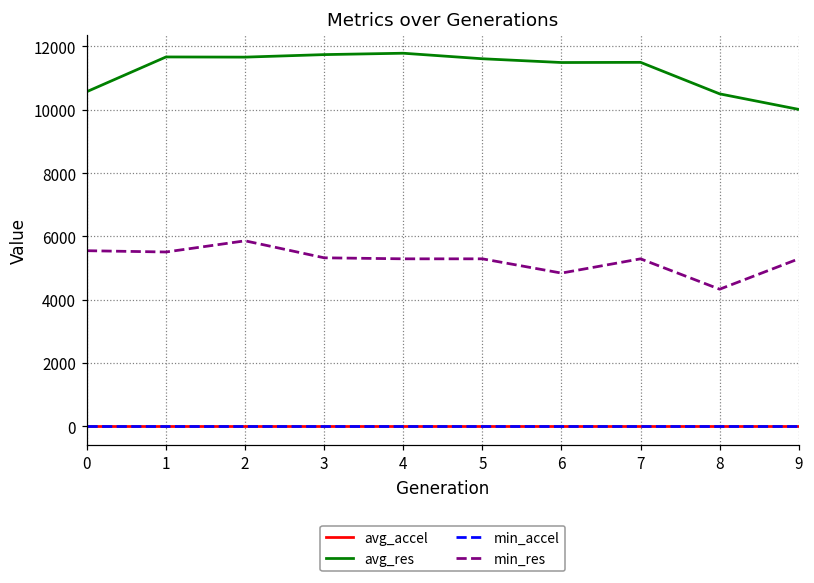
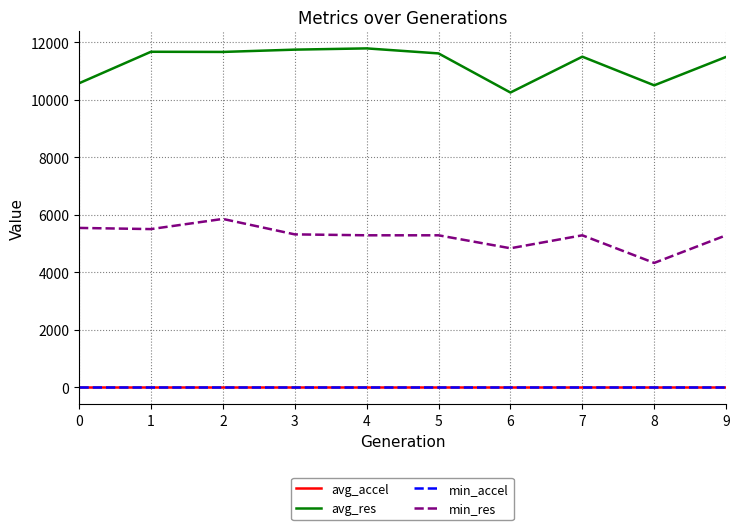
avg_res, 6: 11500 -> 10300
avg_res, 9: 10000 -> 11500
